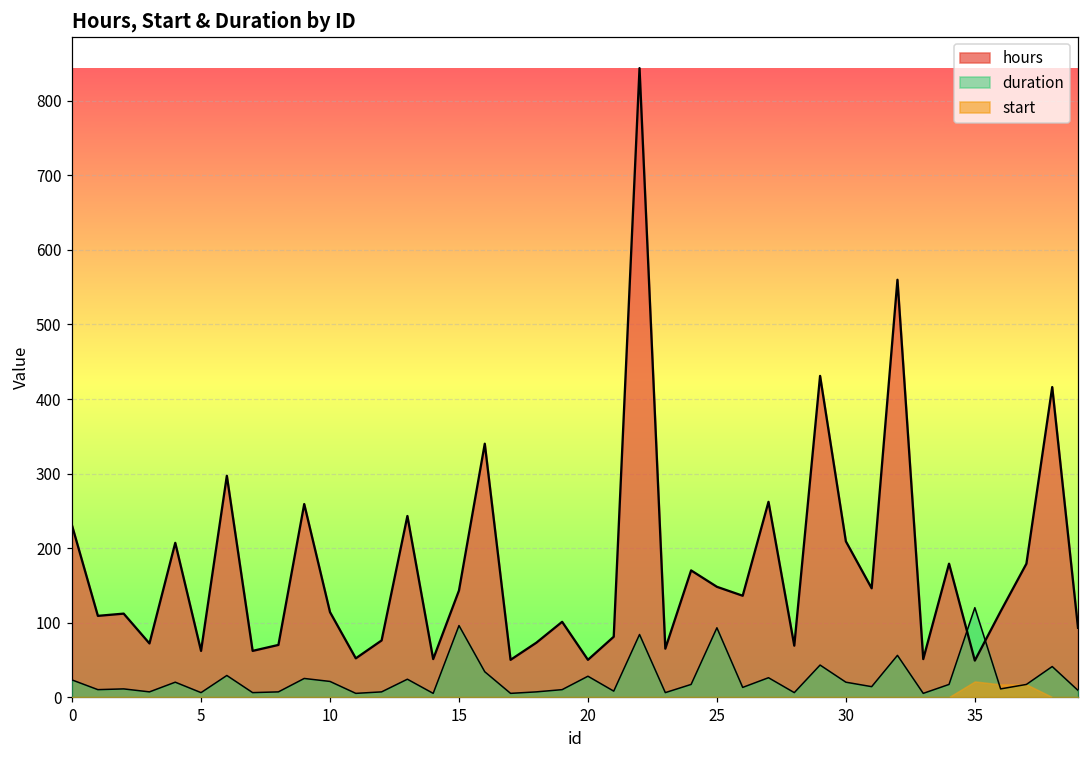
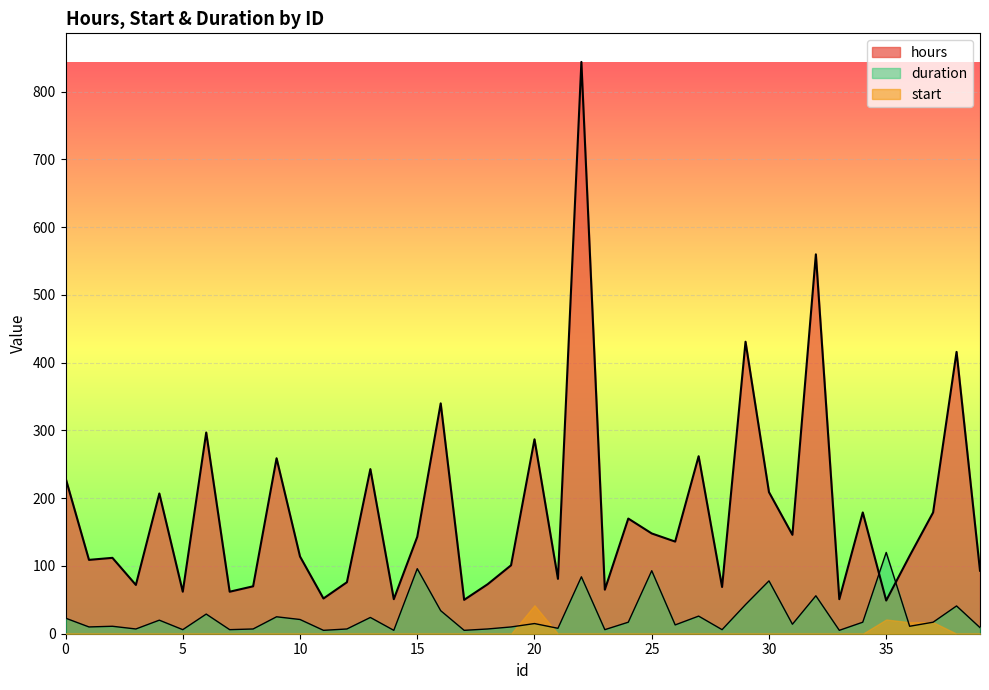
hours, 20: 50 -> 290
duration, 20: 30 -> 20
start, 20: 0 -> 40
duration, 30: 20 -> 80
